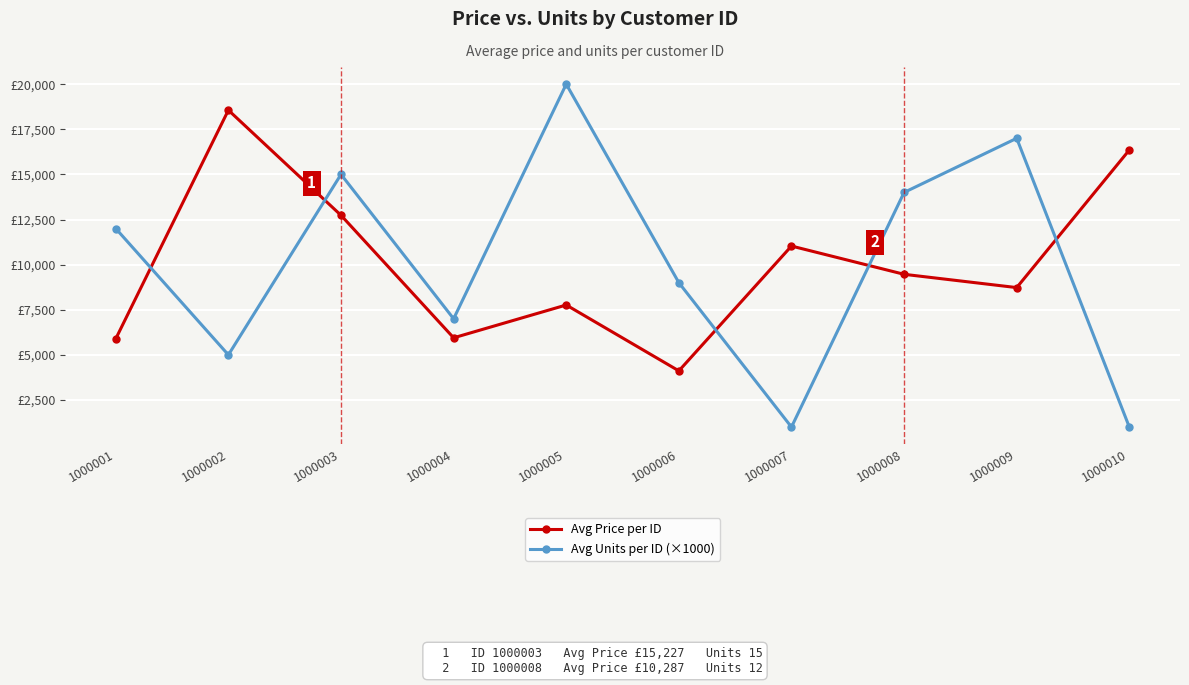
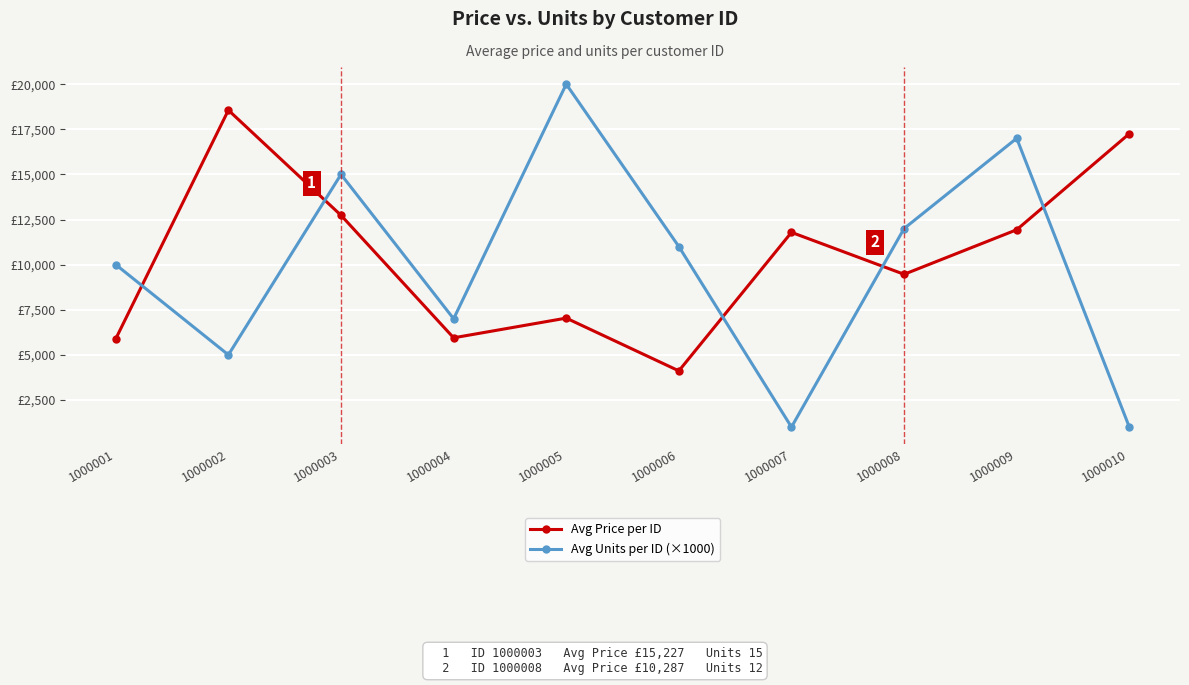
Avg Units per ID (×1000), 1000001: £12,000 -> £10,000
Avg Price per ID, 1000005: £7,800 -> £7,000
Avg Units per ID (×1000), 1000006: £9,000 -> £11,000
Avg Price per ID, 1000007: £11,000 -> £11,800
Avg Units per ID (×1000), 1000008: £14,000 -> £12,000
Avg Price per ID, 1000009: £8,700 -> £11,900
Avg Price per ID, 1000010: £16,400 -> £17,300
